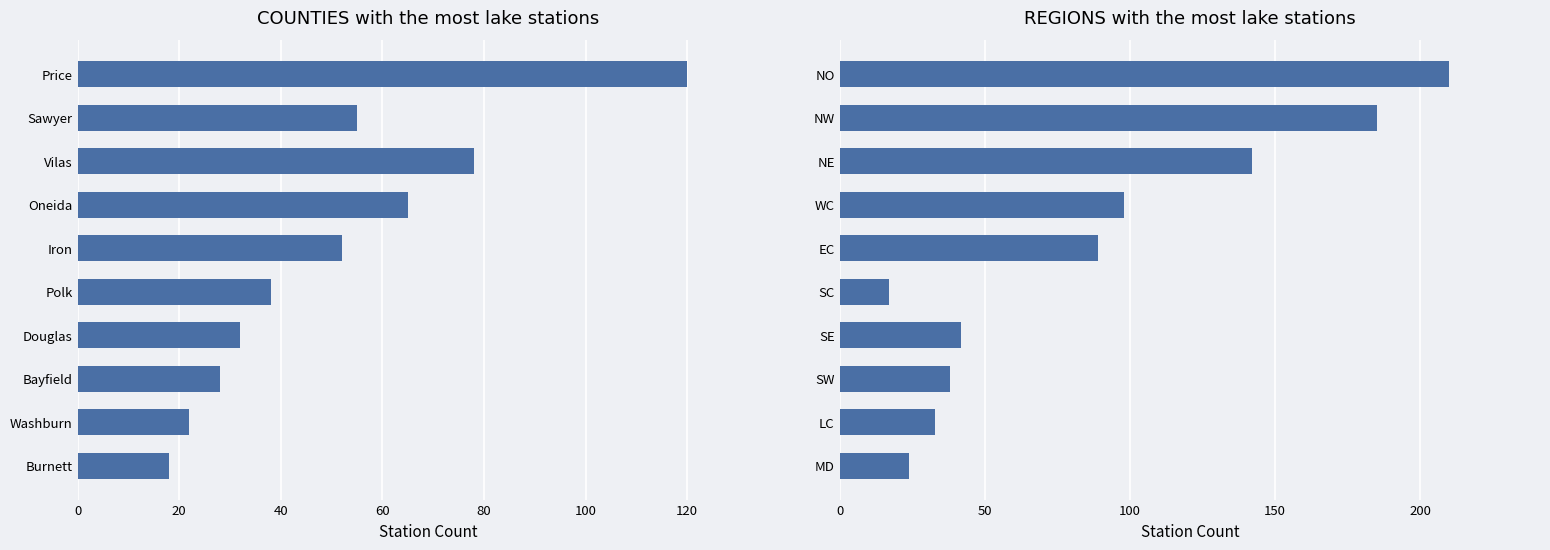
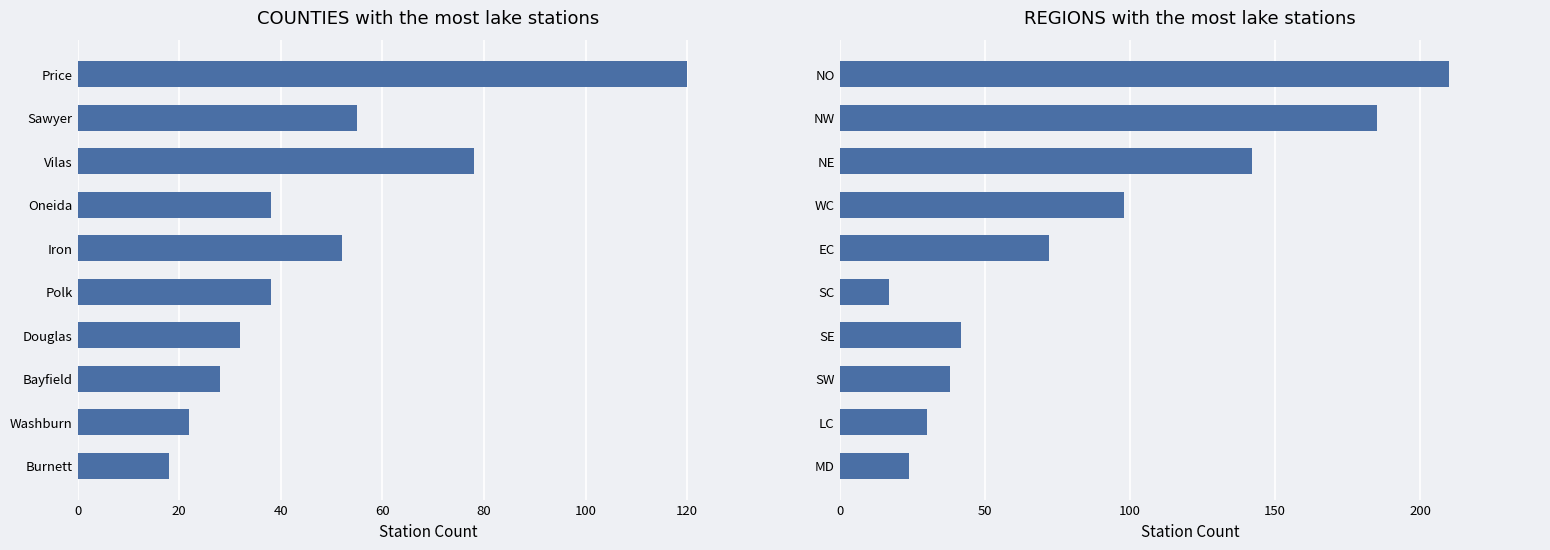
COUNTIES with the most lake stations, Oneida: 65 -> 38
REGIONS with the most lake stations, EC: 89 -> 72
REGIONS with the most lake stations, LC: 33 -> 30
